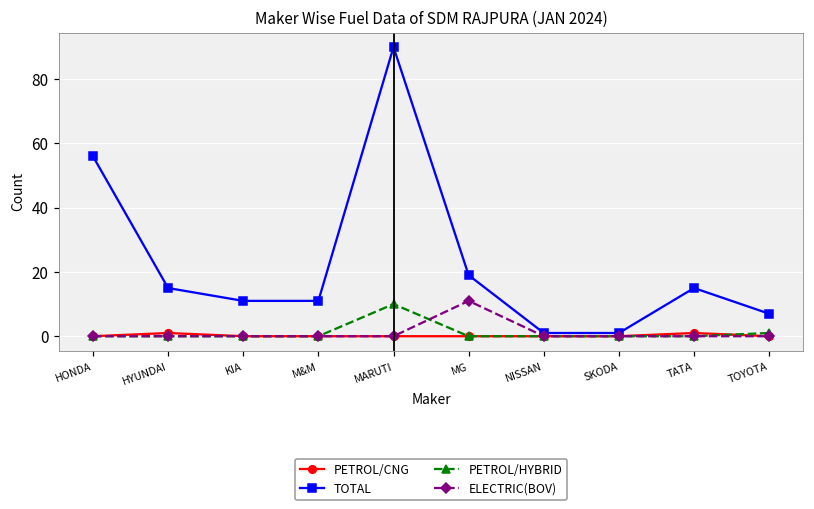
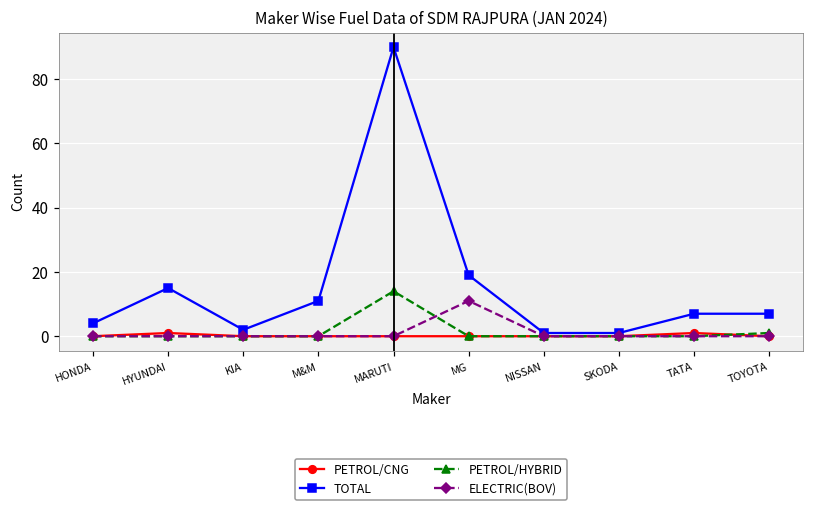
TOTAL, HONDA: 56 -> 4
TOTAL, KIA: 11 -> 2
PETROL/HYBRID, MARUTI: 10 -> 14
TOTAL, TATA: 15 -> 7
